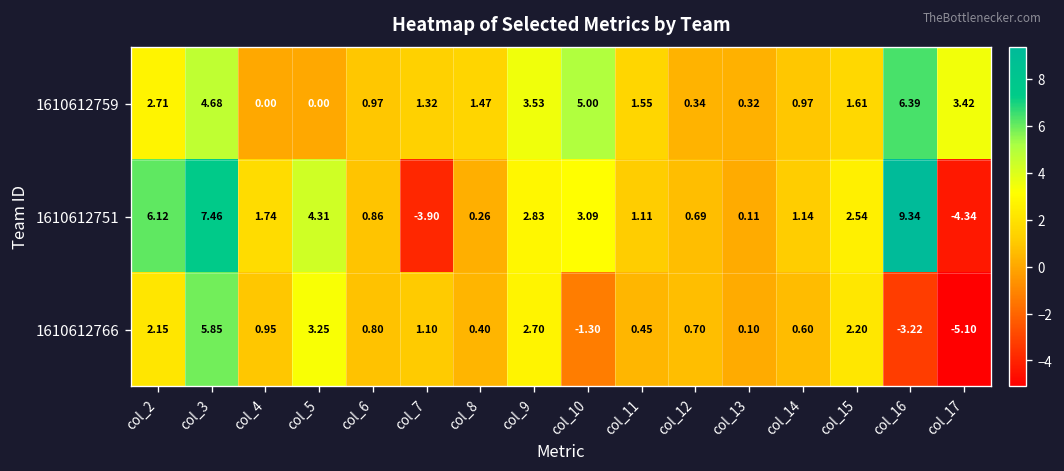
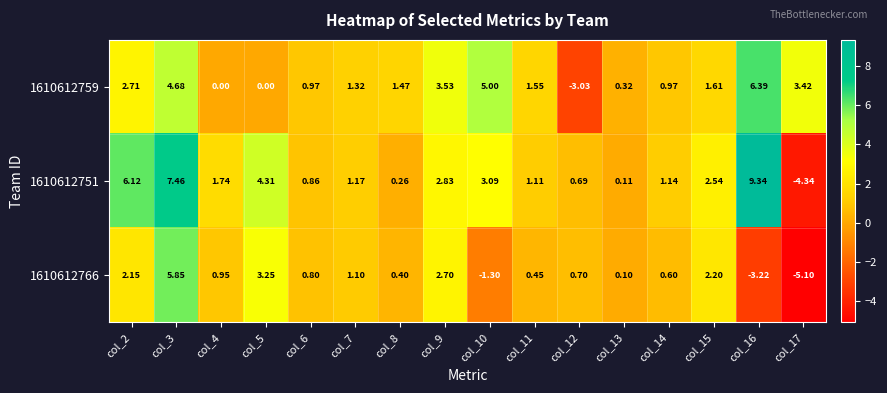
1610612759, col_12: 0.34 -> -3.03
1610612751, col_7: -3.90 -> 1.17
